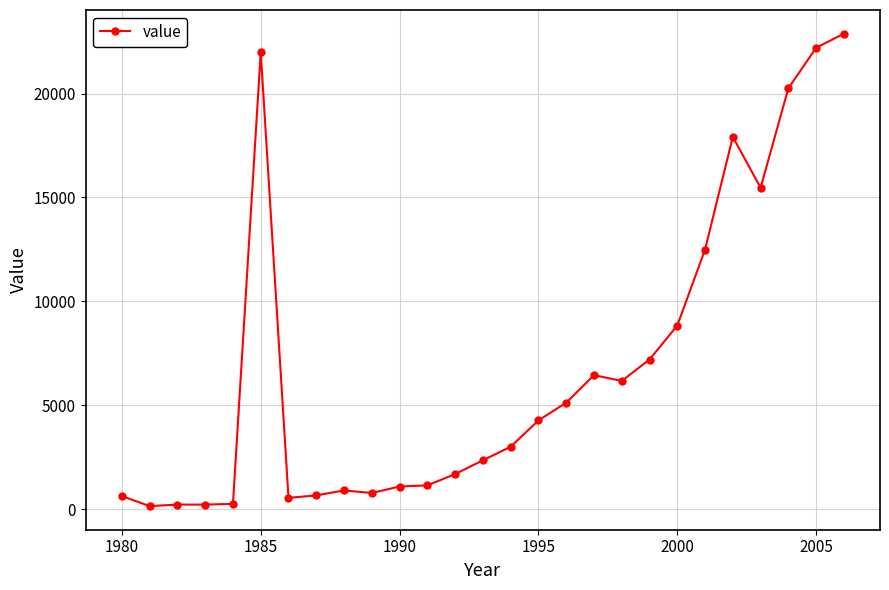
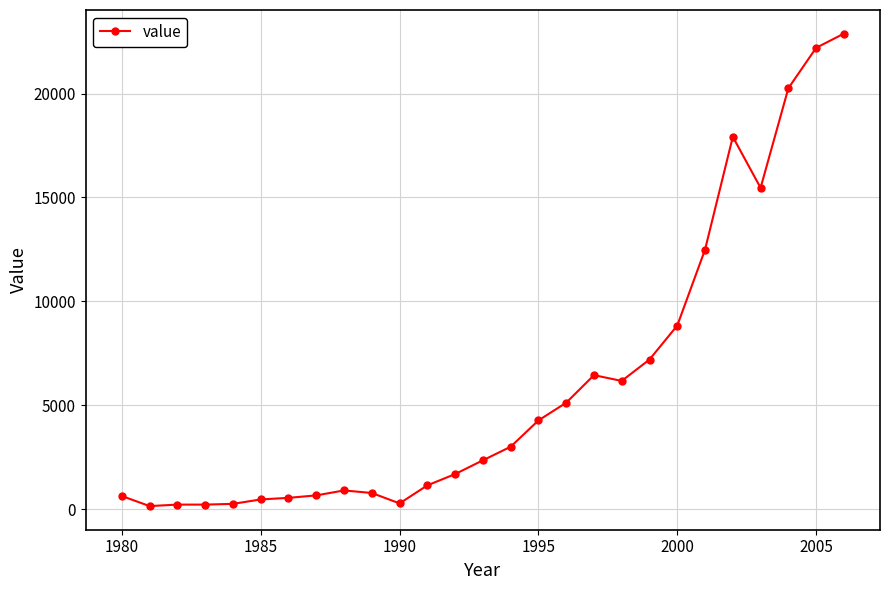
1985: 22000 -> 500
1990: 1100 -> 300
